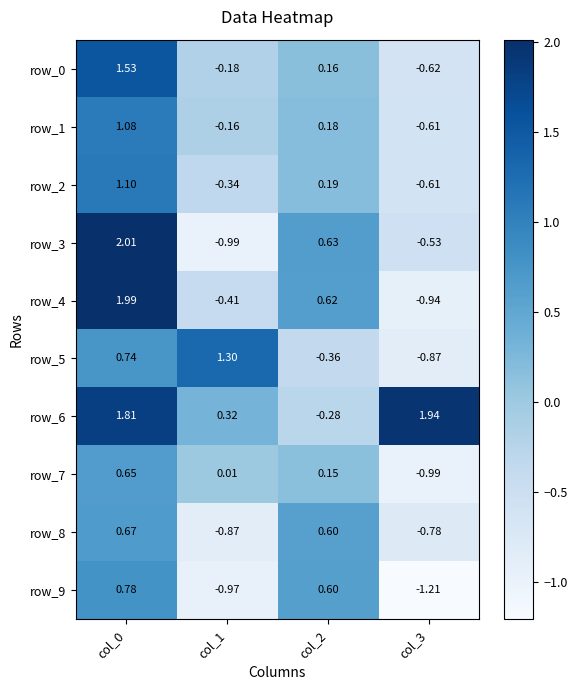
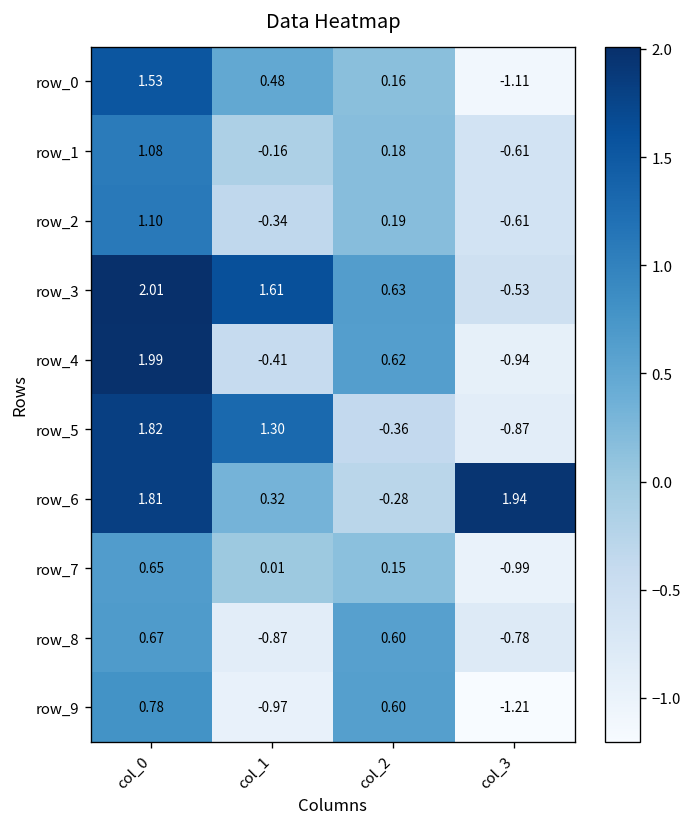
row_0, col_1: -0.18 -> 0.48
row_0, col_3: -0.62 -> -1.11
row_3, col_1: -0.99 -> 1.61
row_5, col_0: 0.74 -> 1.82
